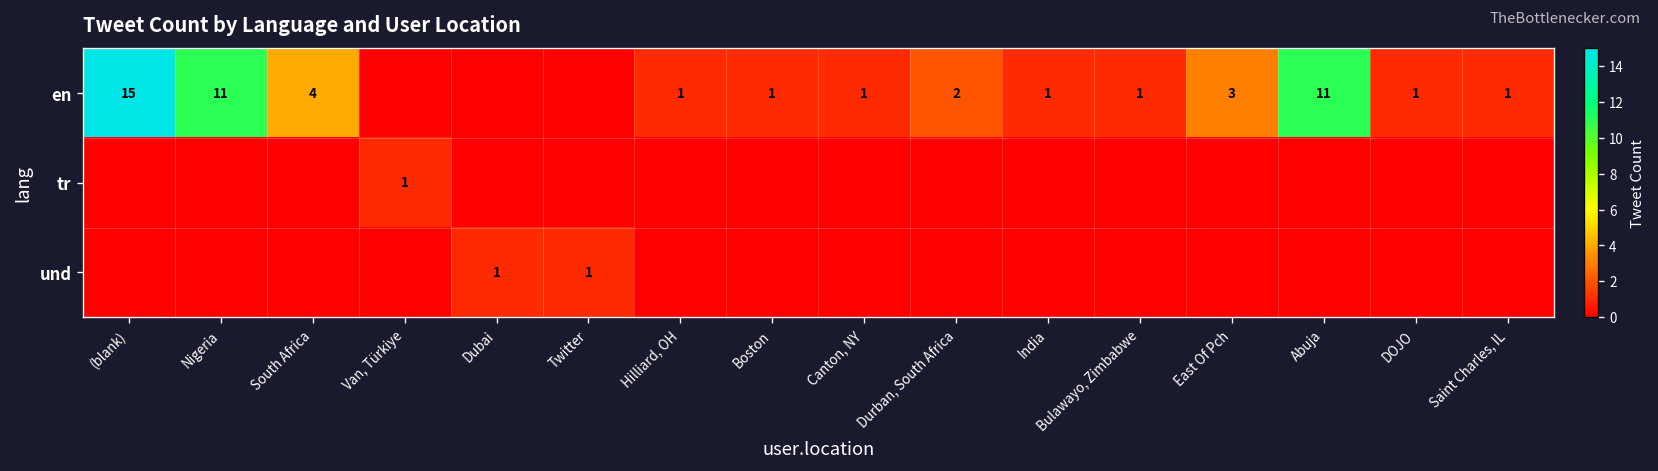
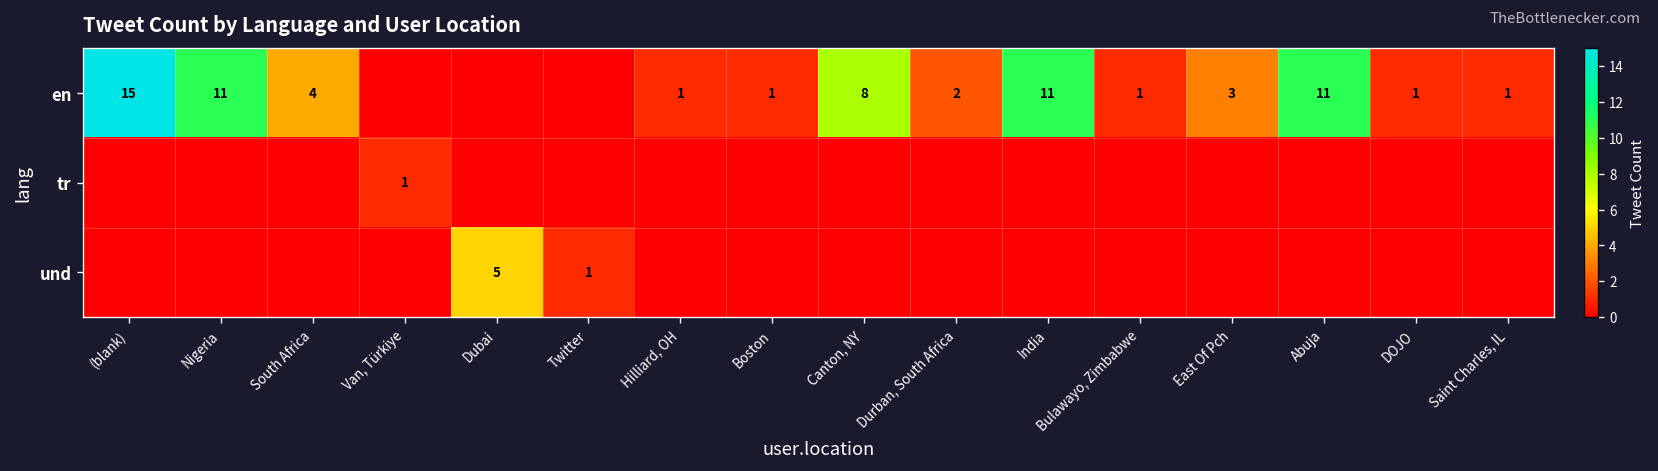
en, Canton, NY: 1 -> 8
en, India: 1 -> 11
und, Dubai: 1 -> 5
